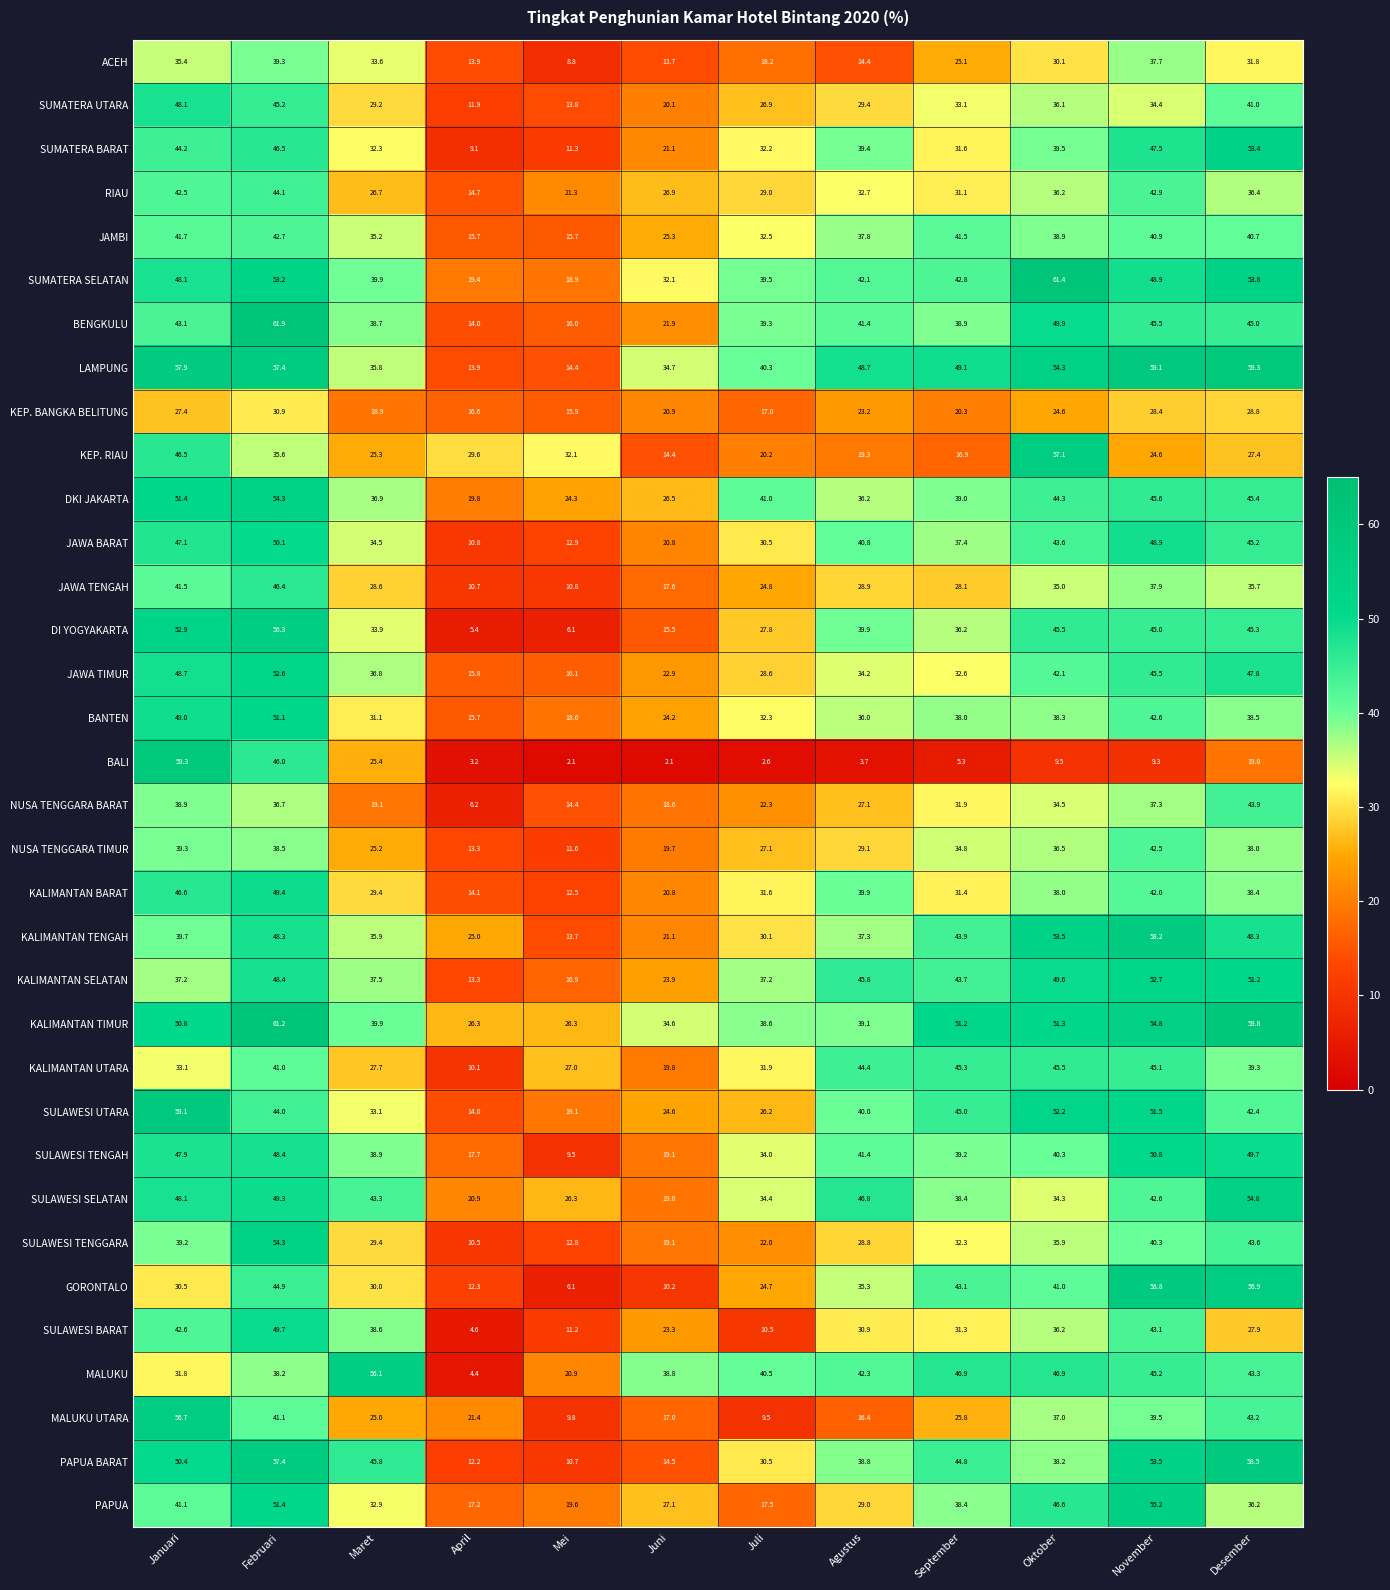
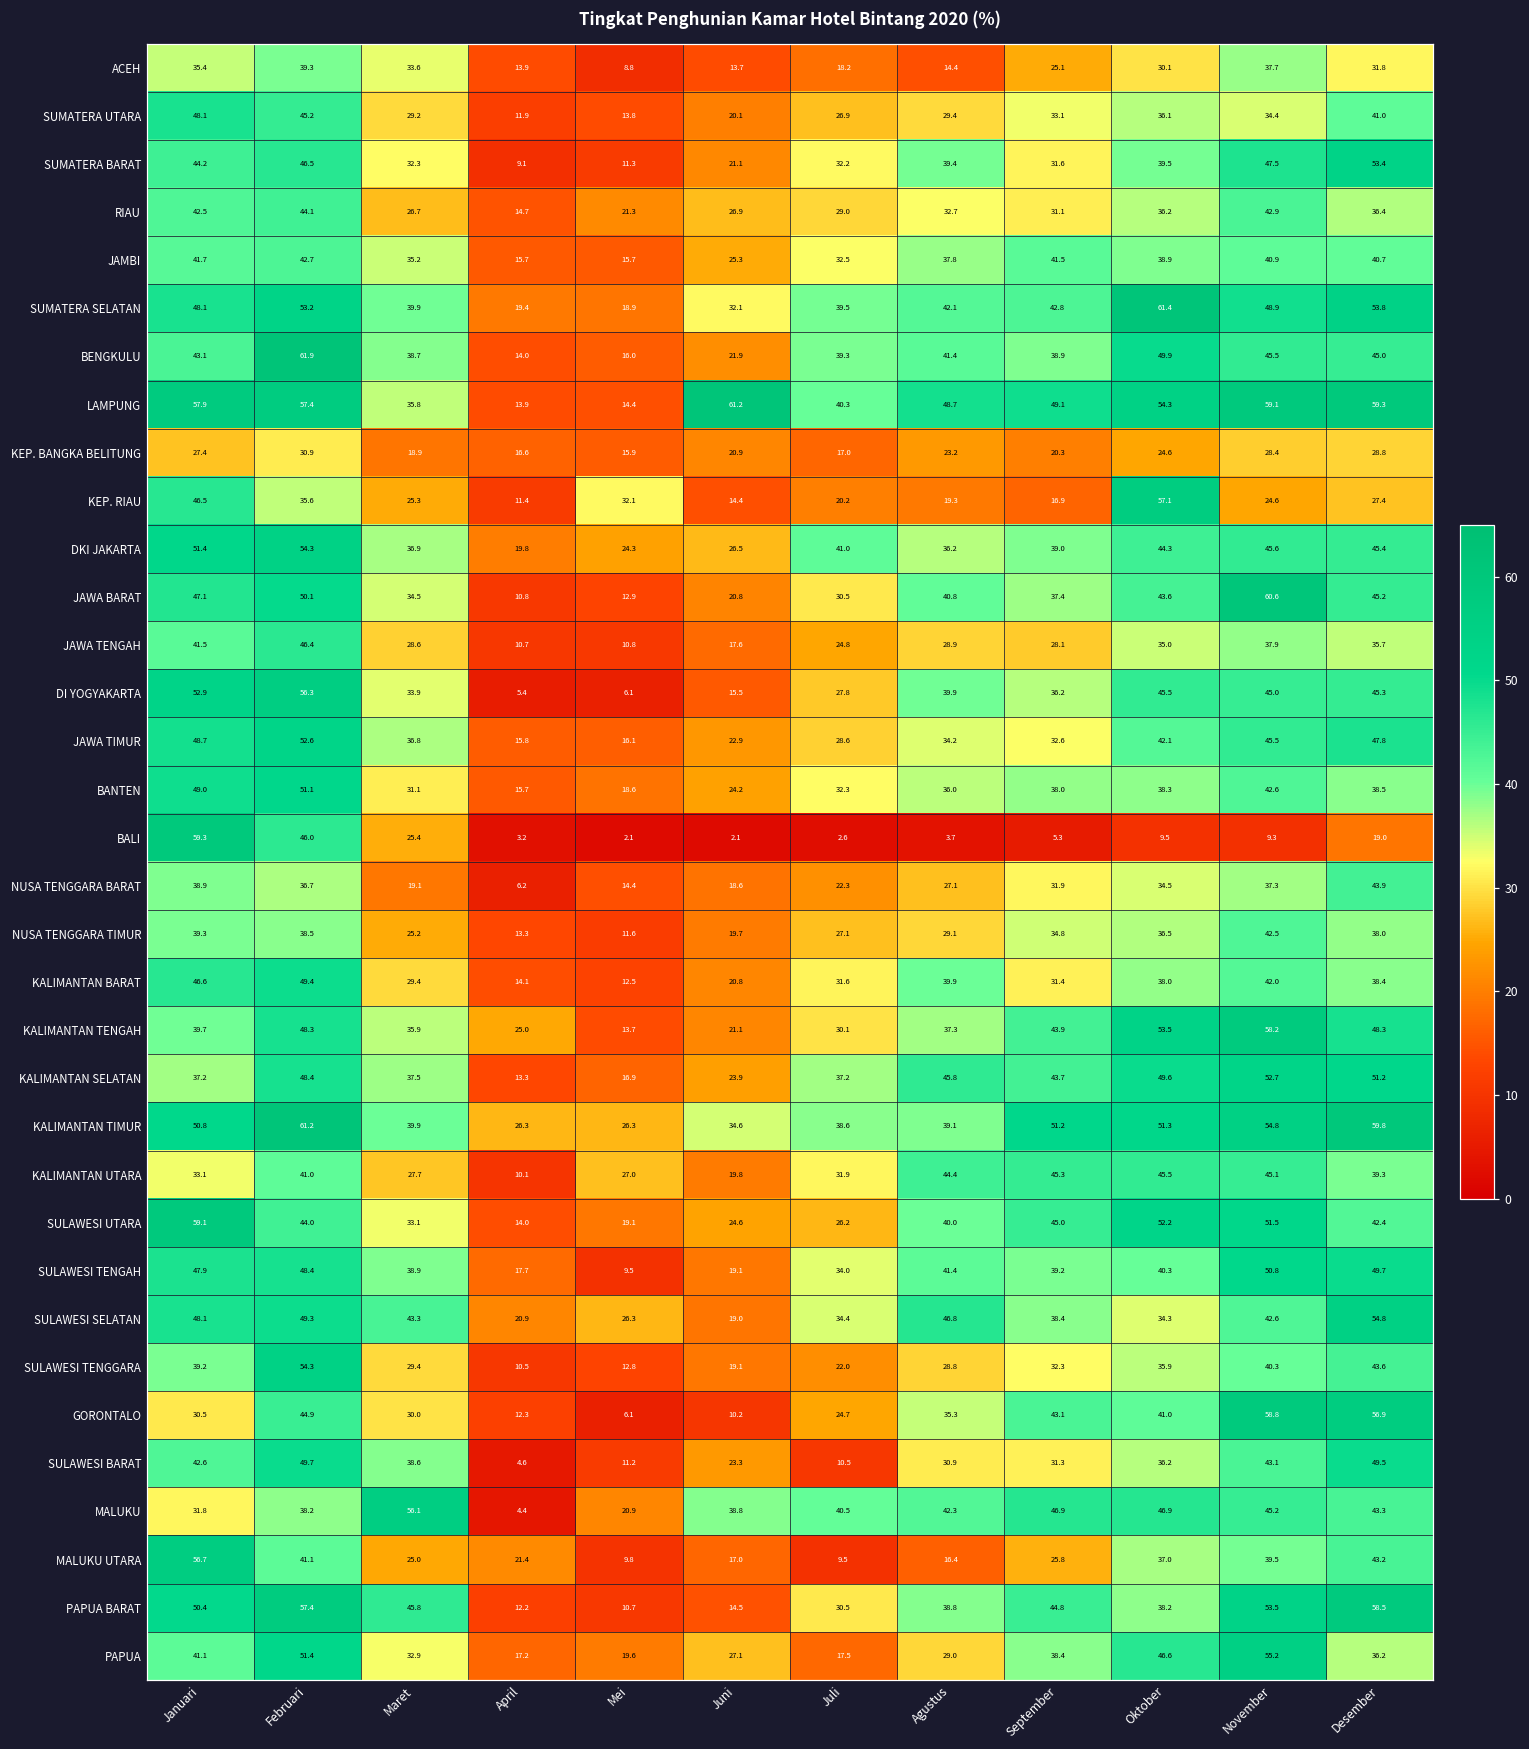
LAMPUNG, Juni: 34.7 -> 61.2
KEP. RIAU, April: 29.6 -> 11.4
JAWA BARAT, November: 48.9 -> 60.6
SULAWESI BARAT, Desember: 27.9 -> 49.5
